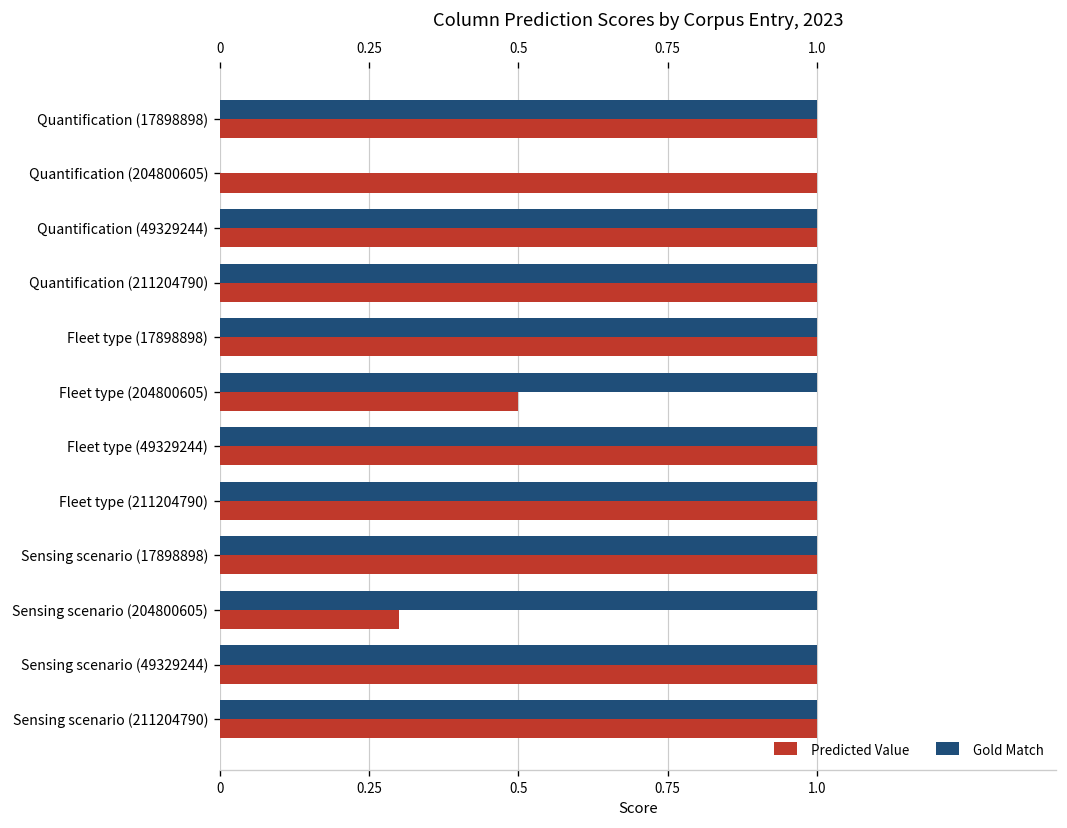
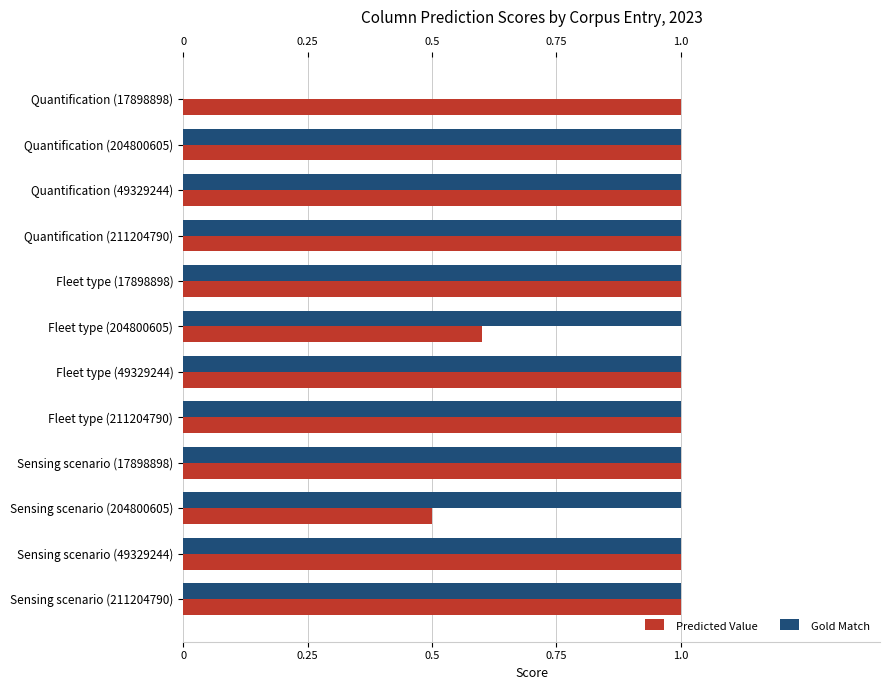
Gold Match, Quantification (17898898): 1 -> 0
Gold Match, Quantification (204800605): 0 -> 1
Predicted Value, Fleet type (204800605): 0.5 -> 0.6
Predicted Value, Sensing scenario (204800605): 0.3 -> 0.5
